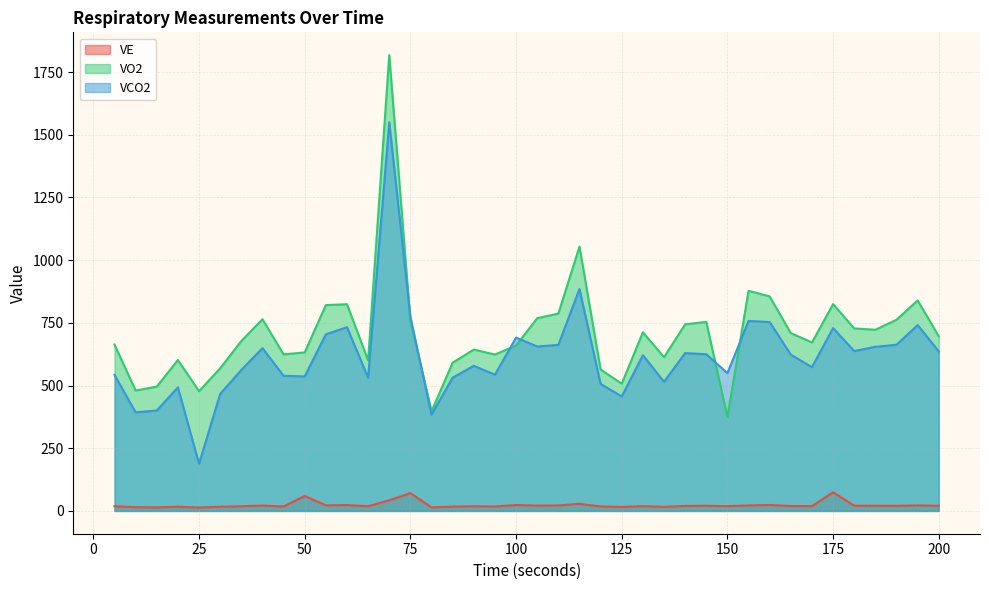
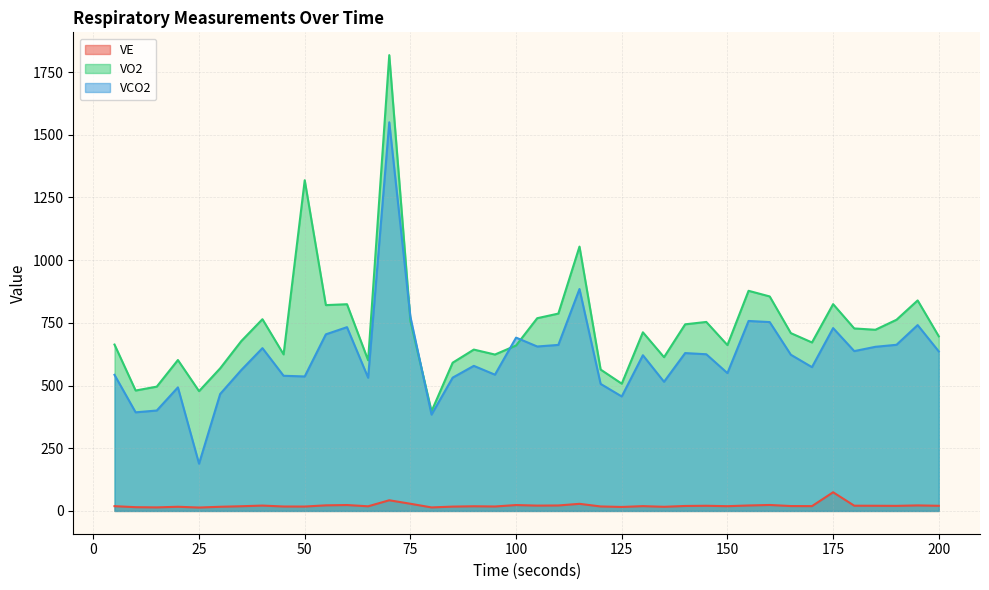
VE, 50: 60 -> 20
VO2, 50: 630 -> 1320
VE, 75: 70 -> 30
VO2, 150: 370 -> 660
